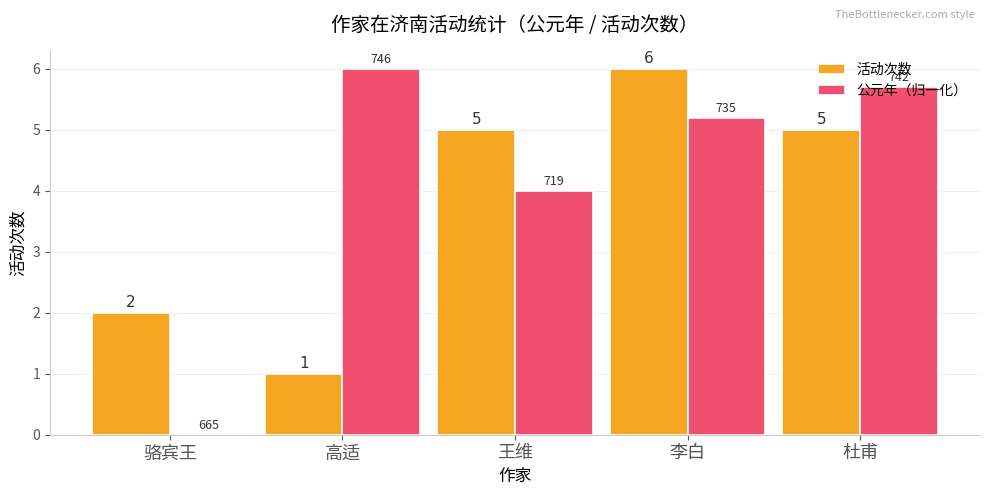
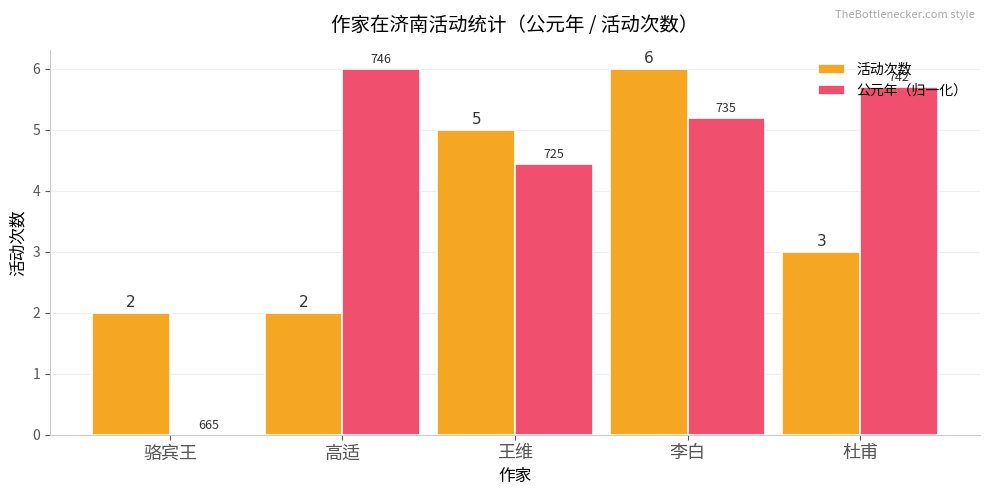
活动次数, 高适: 1 -> 2
公元年（归一化）, 王维: 719 -> 725
活动次数, 杜甫: 5 -> 3
